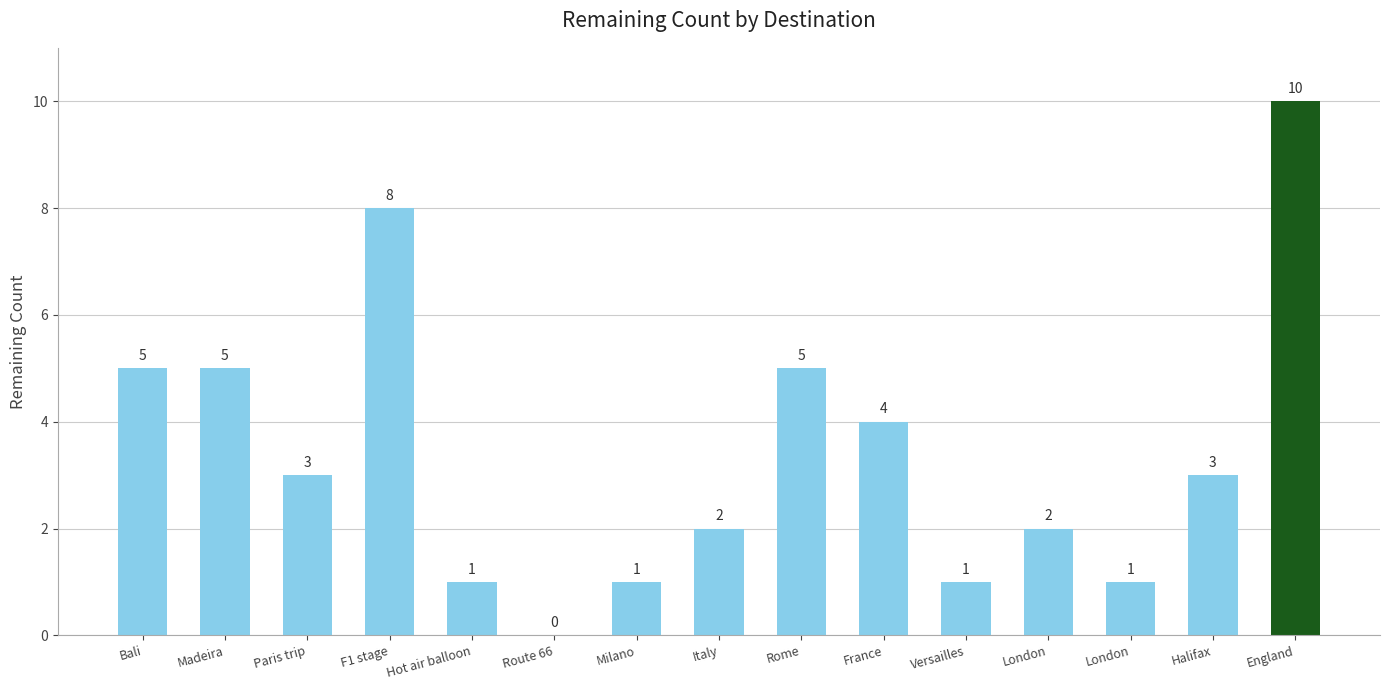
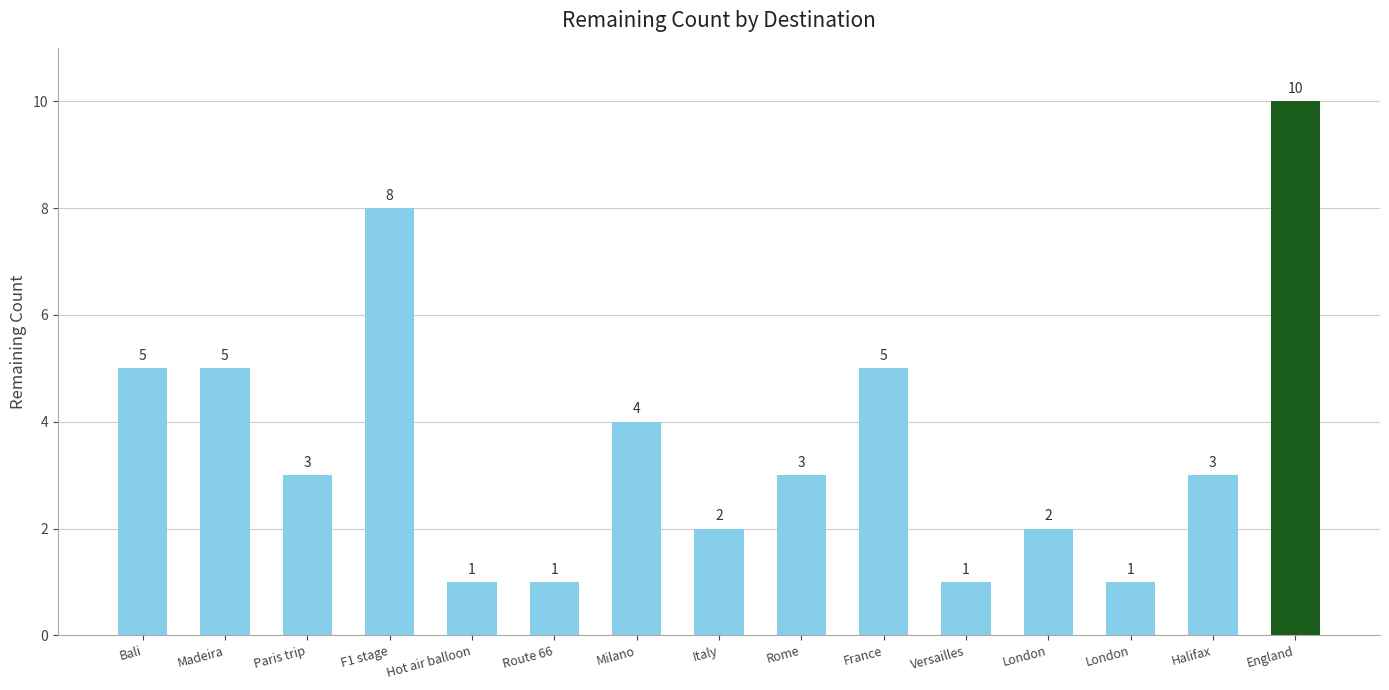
Route 66: 0 -> 1
Milano: 1 -> 4
Rome: 5 -> 3
France: 4 -> 5
